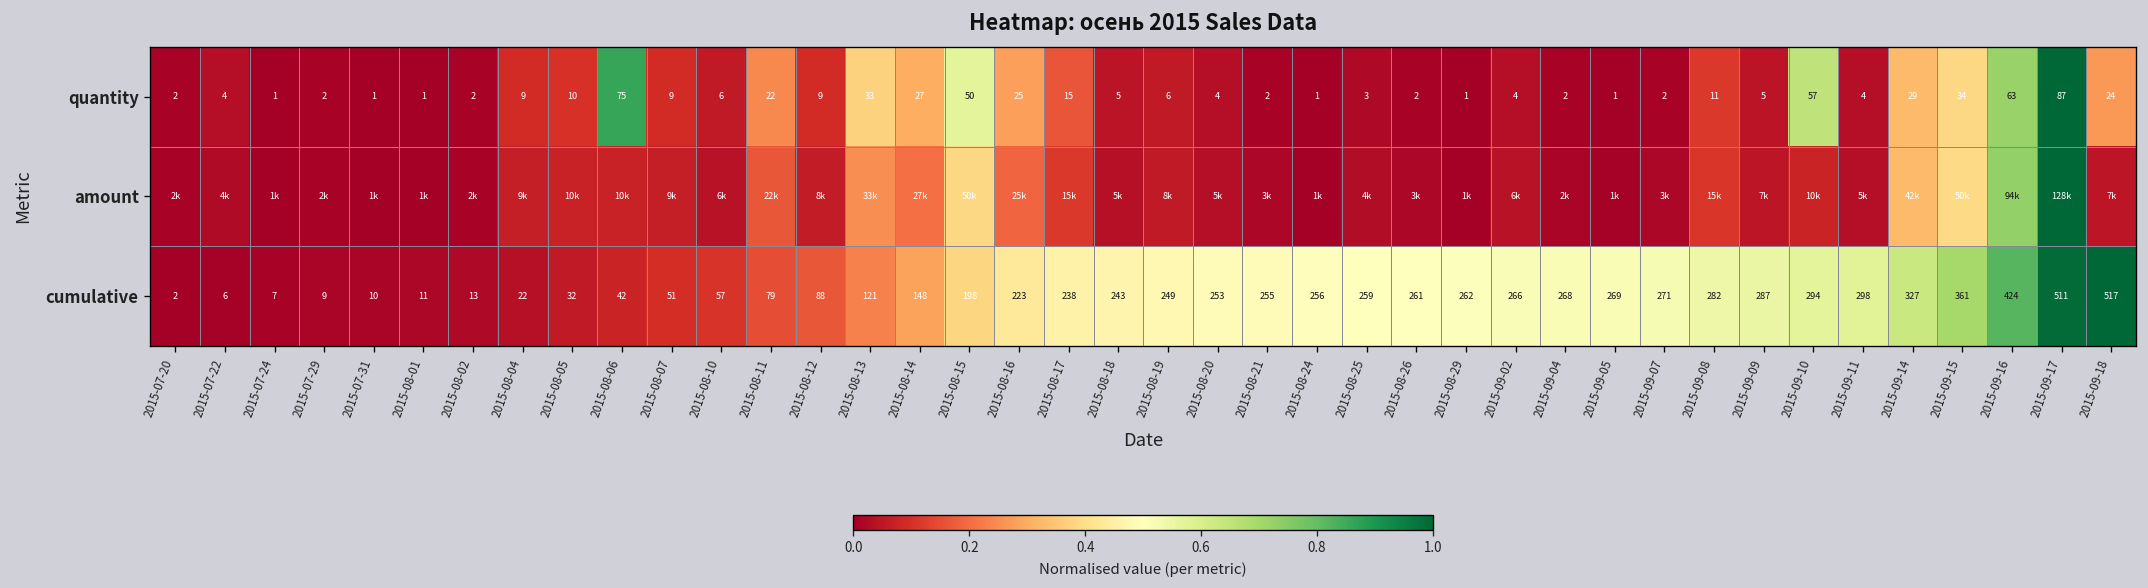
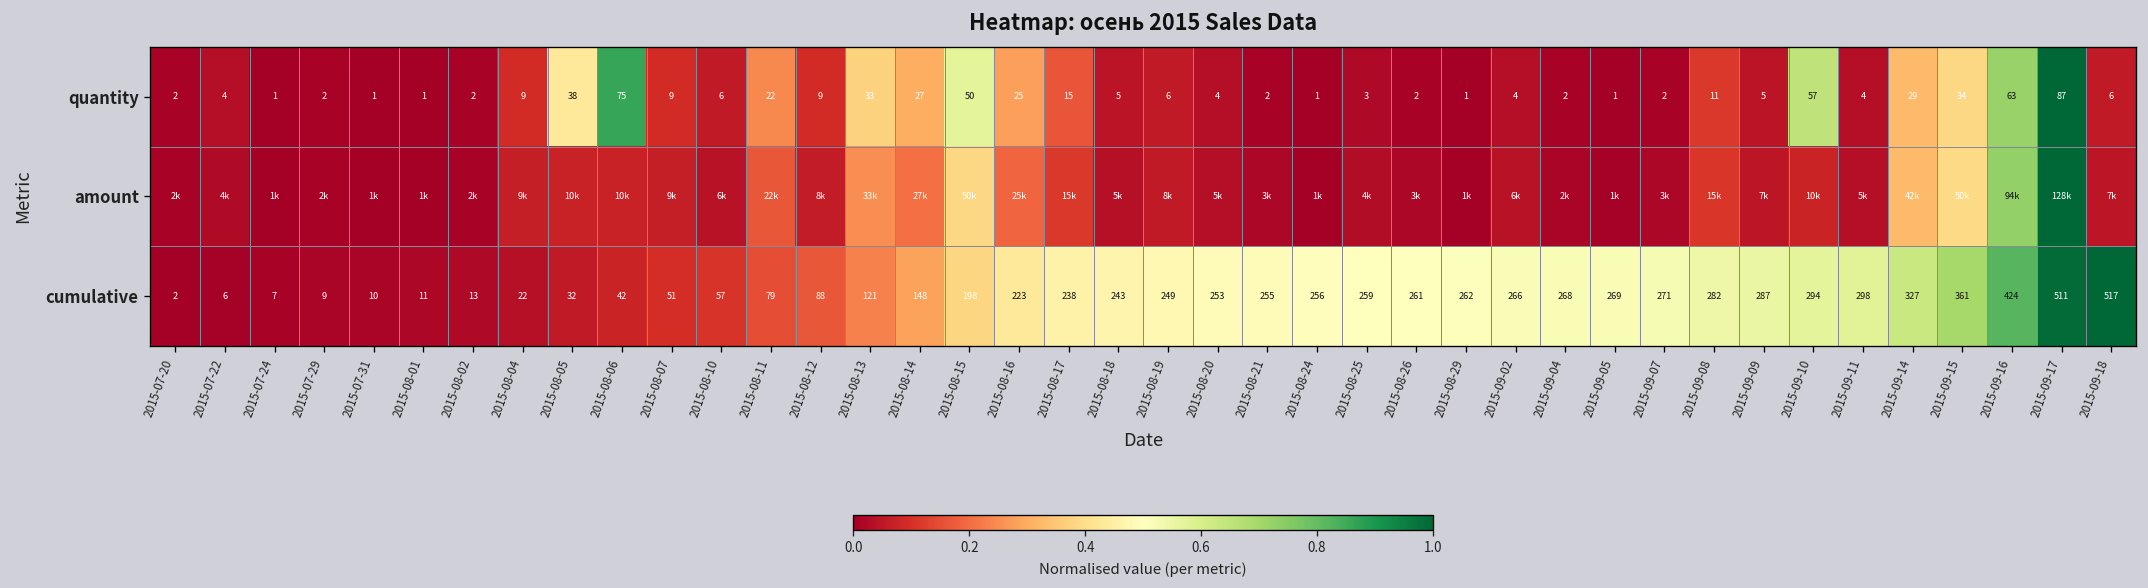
quantity, 2015-08-05: 10 -> 38
quantity, 2015-09-18: 24 -> 6
